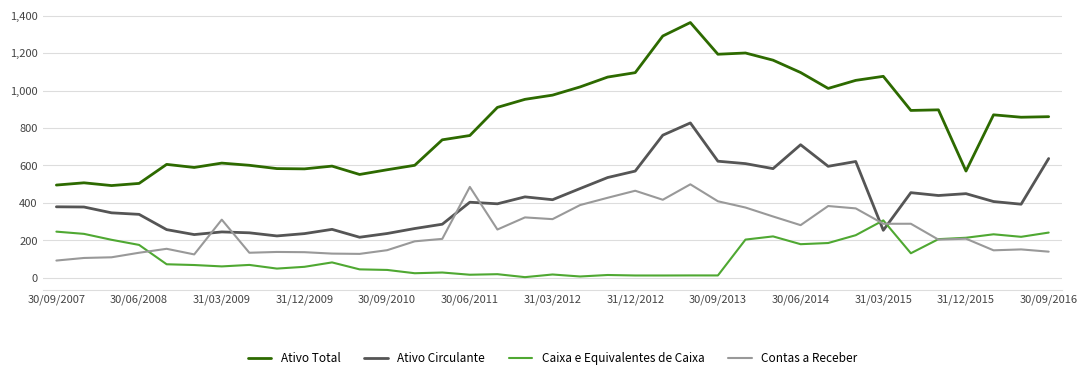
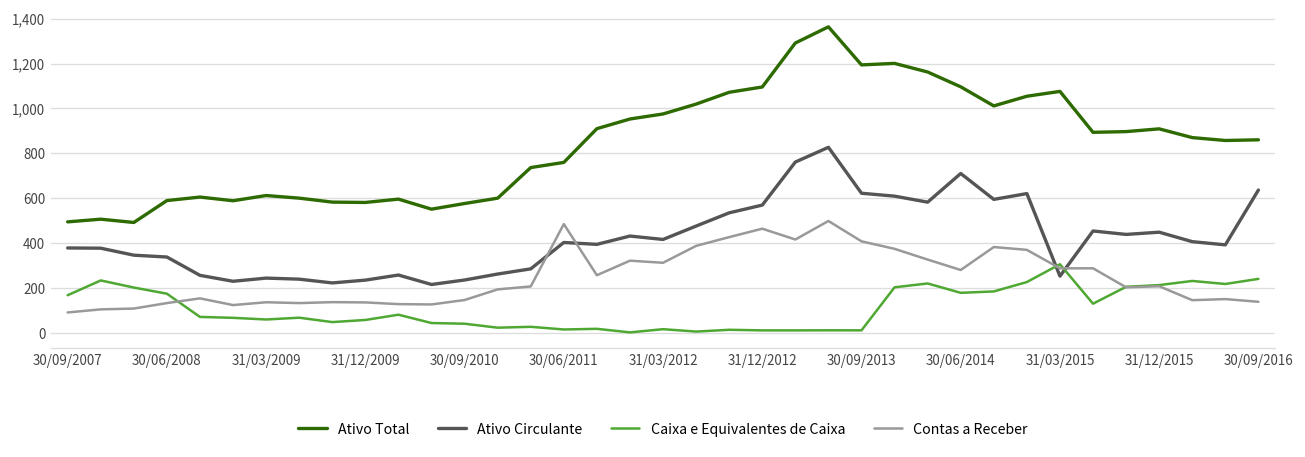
Caixa e Equivalentes de Caixa, 30/09/2007: 250 -> 170
Ativo Total, 30/06/2008: 500 -> 590
Contas a Receber, 31/03/2009: 310 -> 140
Ativo Total, 31/12/2015: 570 -> 910
